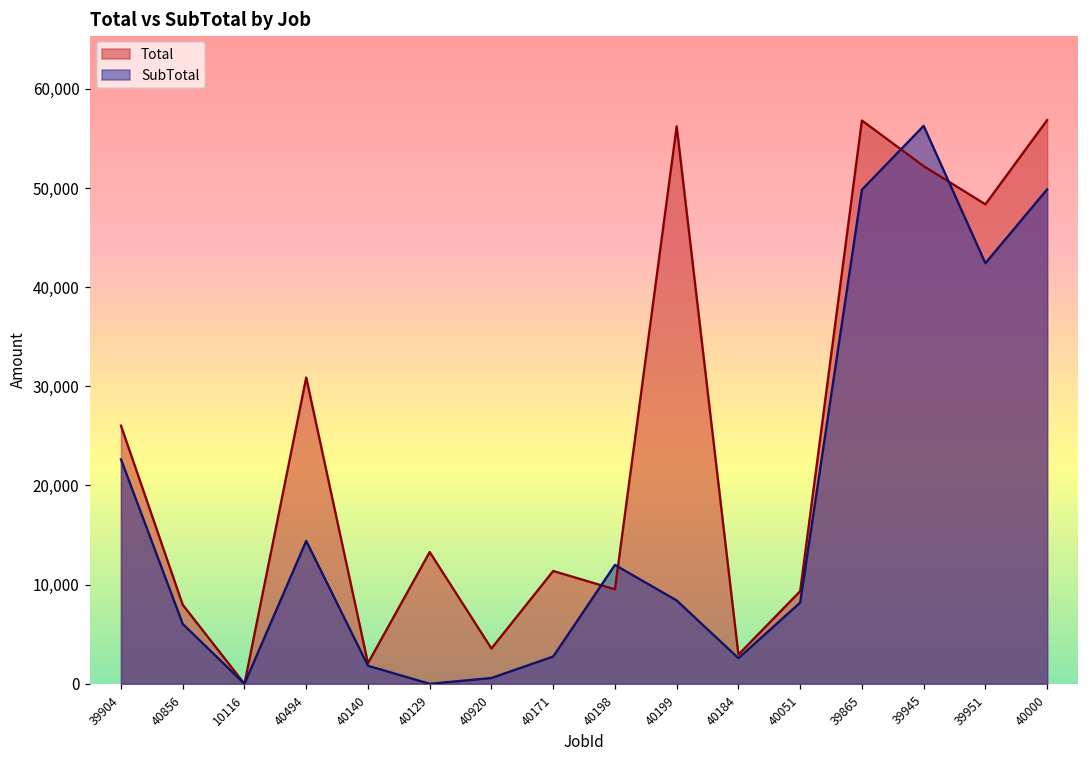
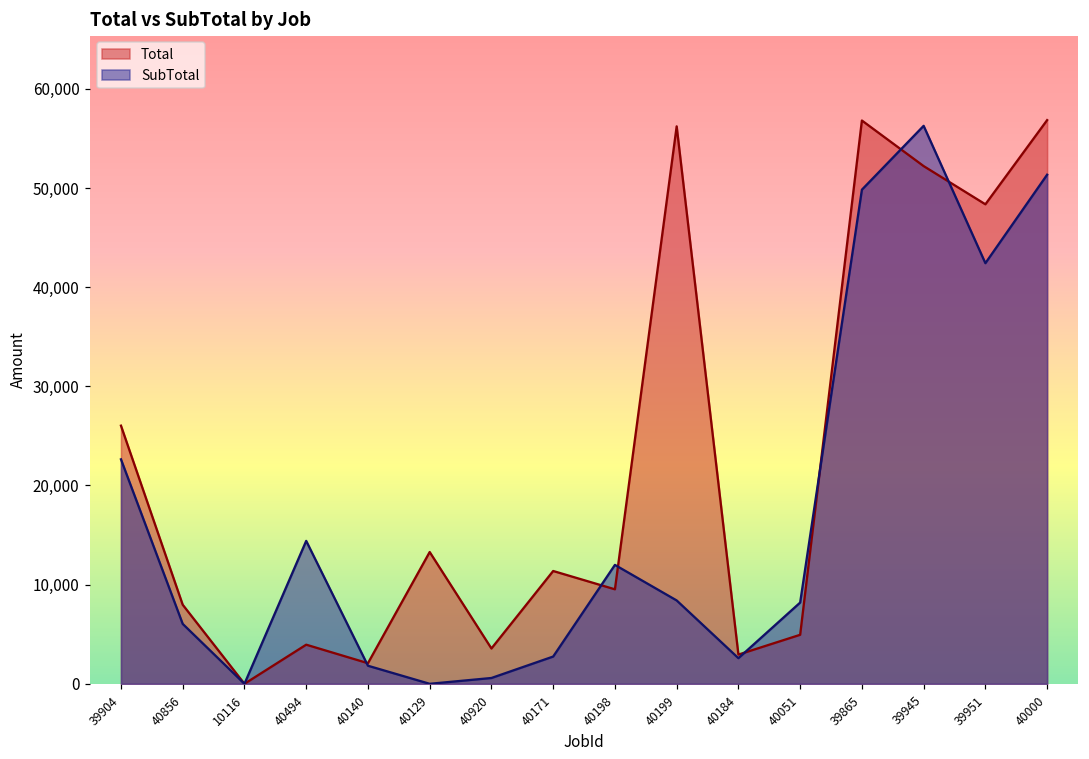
Total, 40494: 31,000 -> 4,000
Total, 40051: 9,000 -> 5,000
SubTotal, 40000: 50,000 -> 51,000
